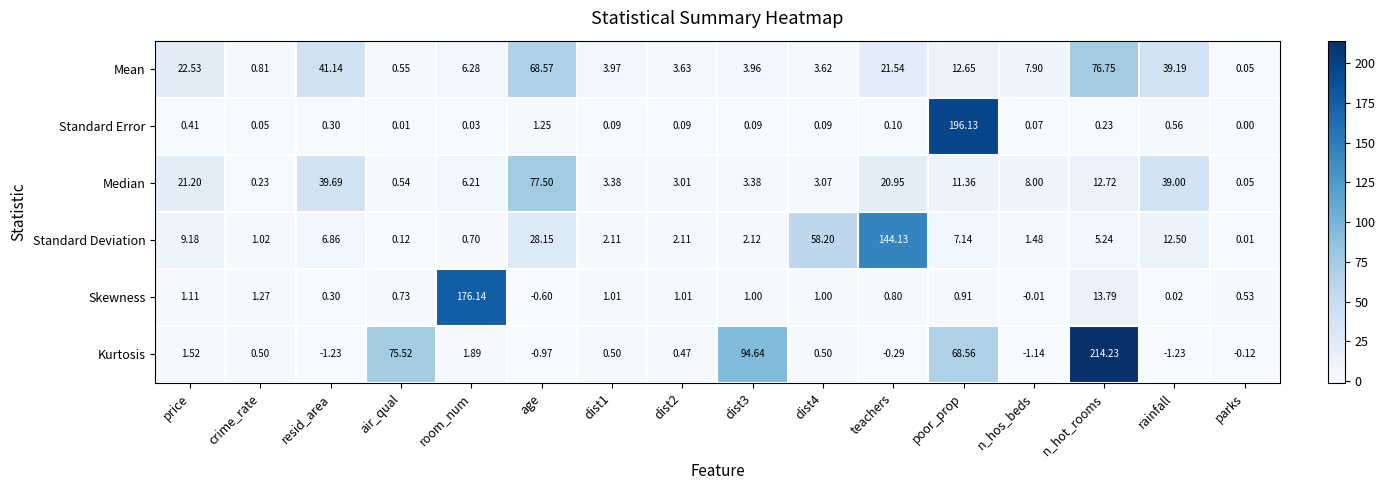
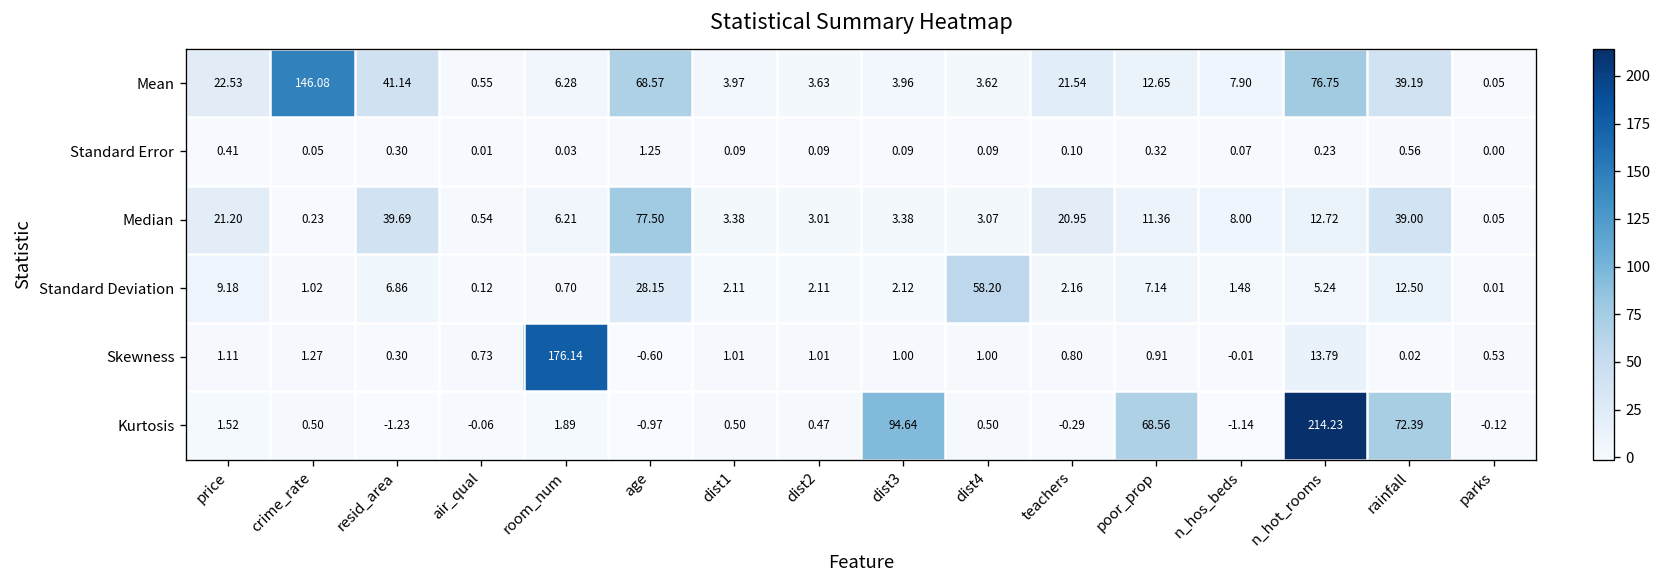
Mean, crime_rate: 0.81 -> 146.08
Standard Error, poor_prop: 196.13 -> 0.32
Standard Deviation, teachers: 144.13 -> 2.16
Kurtosis, air_qual: 75.52 -> -0.06
Kurtosis, rainfall: -1.23 -> 72.39
